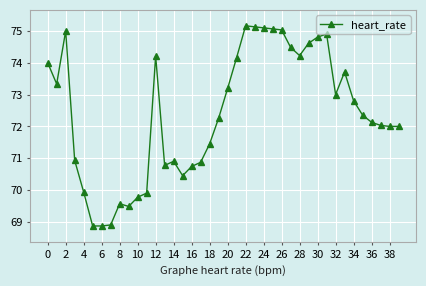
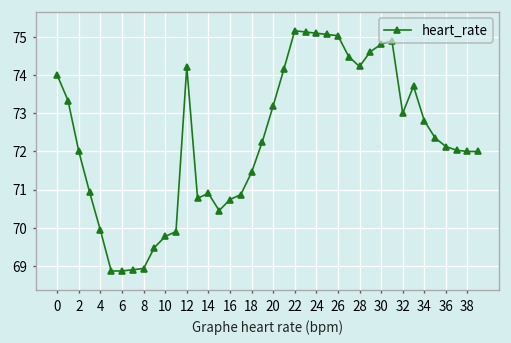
2: 75 -> 72
8: 69.6 -> 68.9
